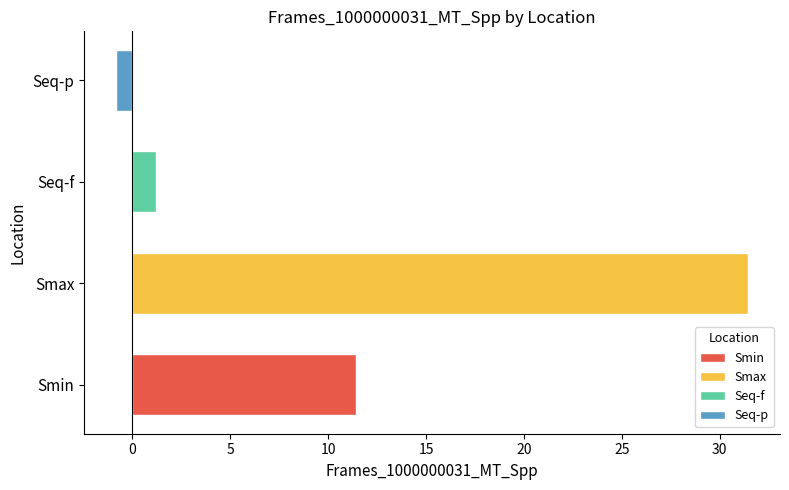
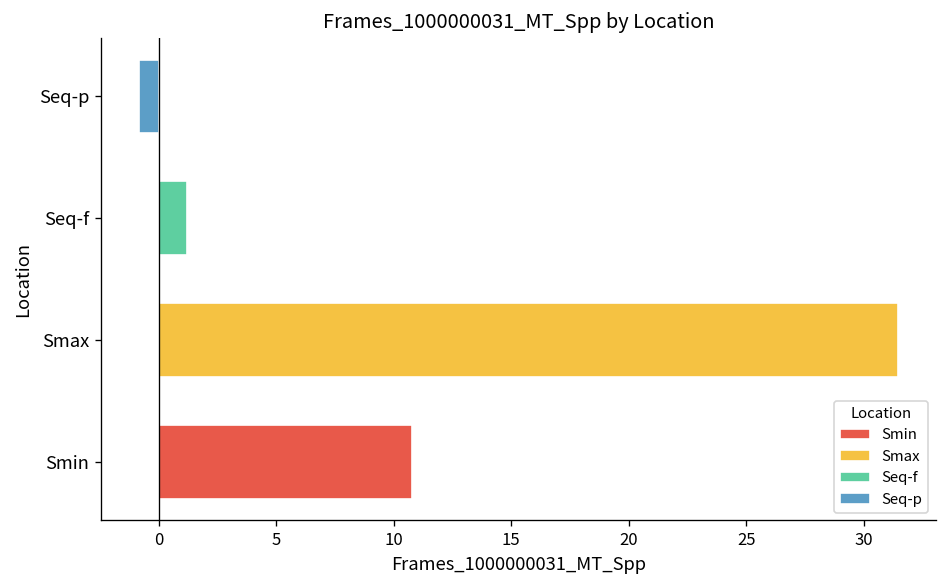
Smin: 11.4 -> 10.8
